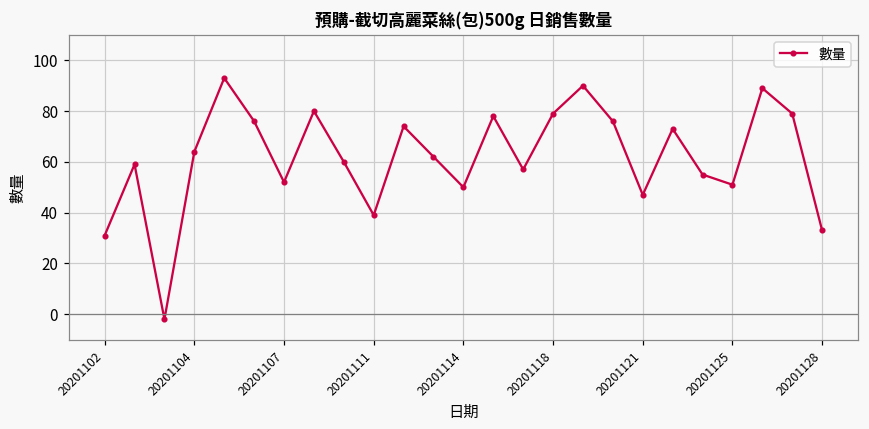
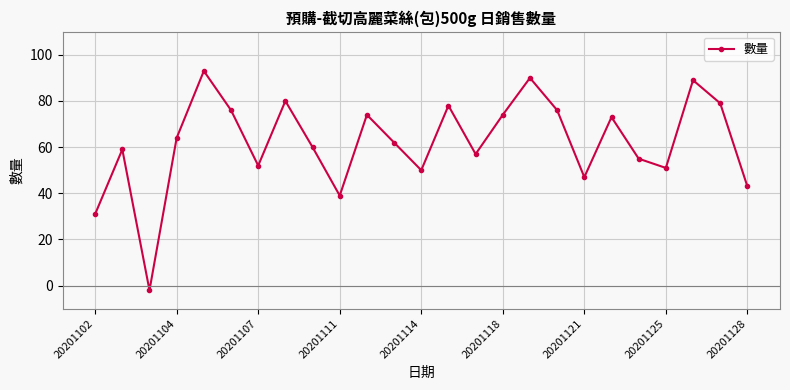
20201118: 79 -> 74
20201128: 33 -> 43
